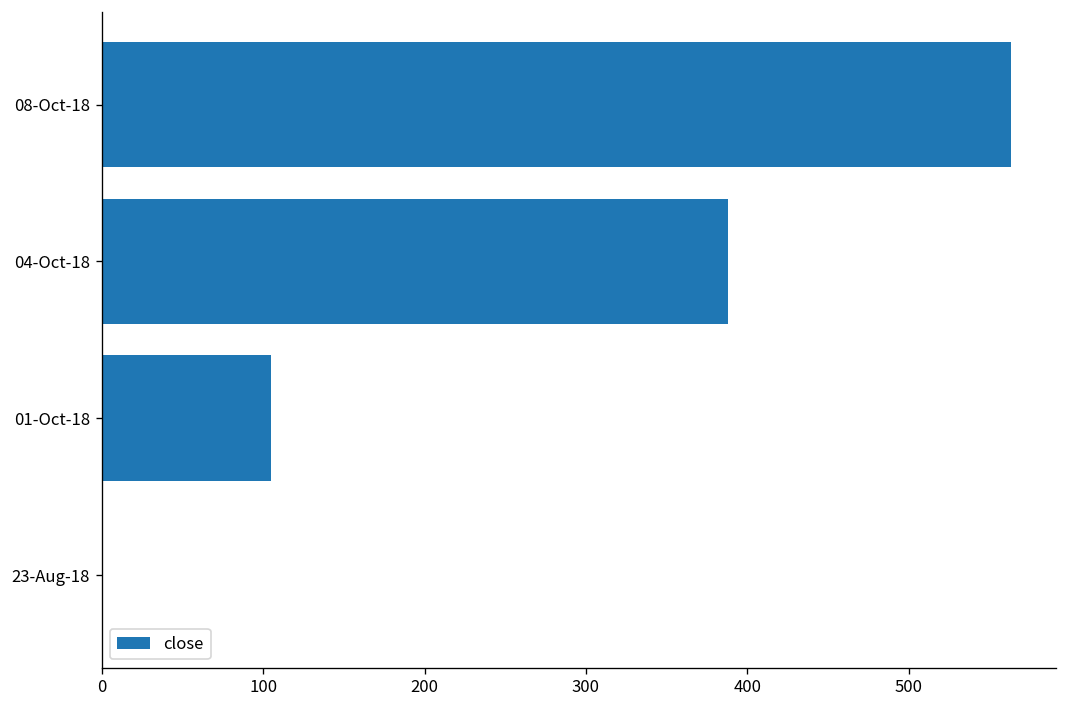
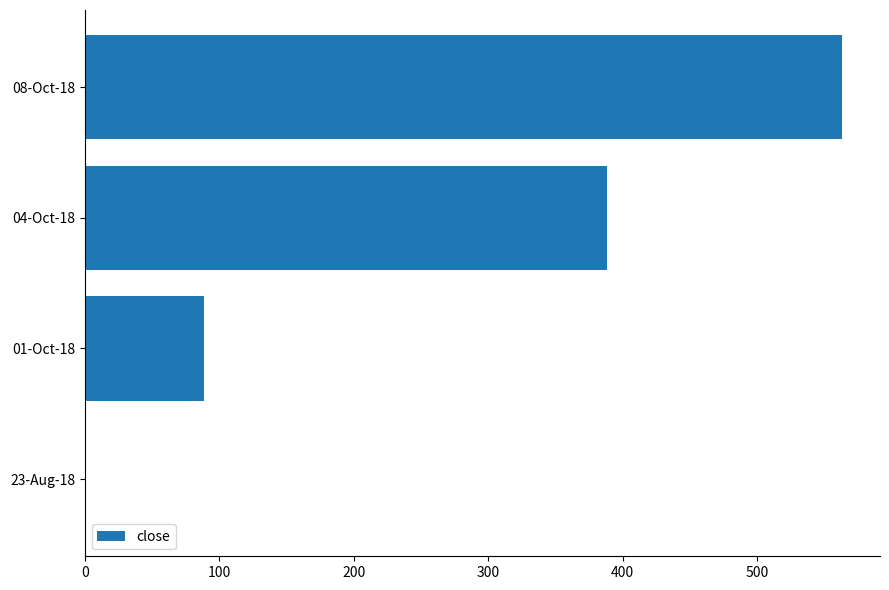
01-Oct-18: 105 -> 88
